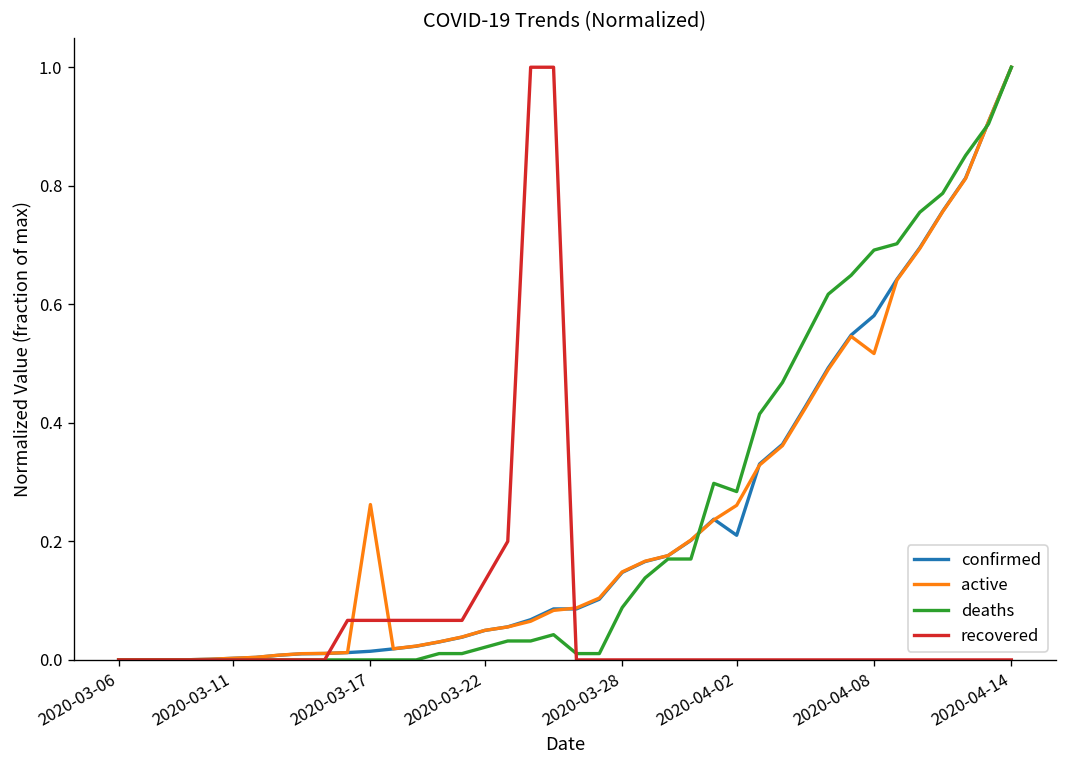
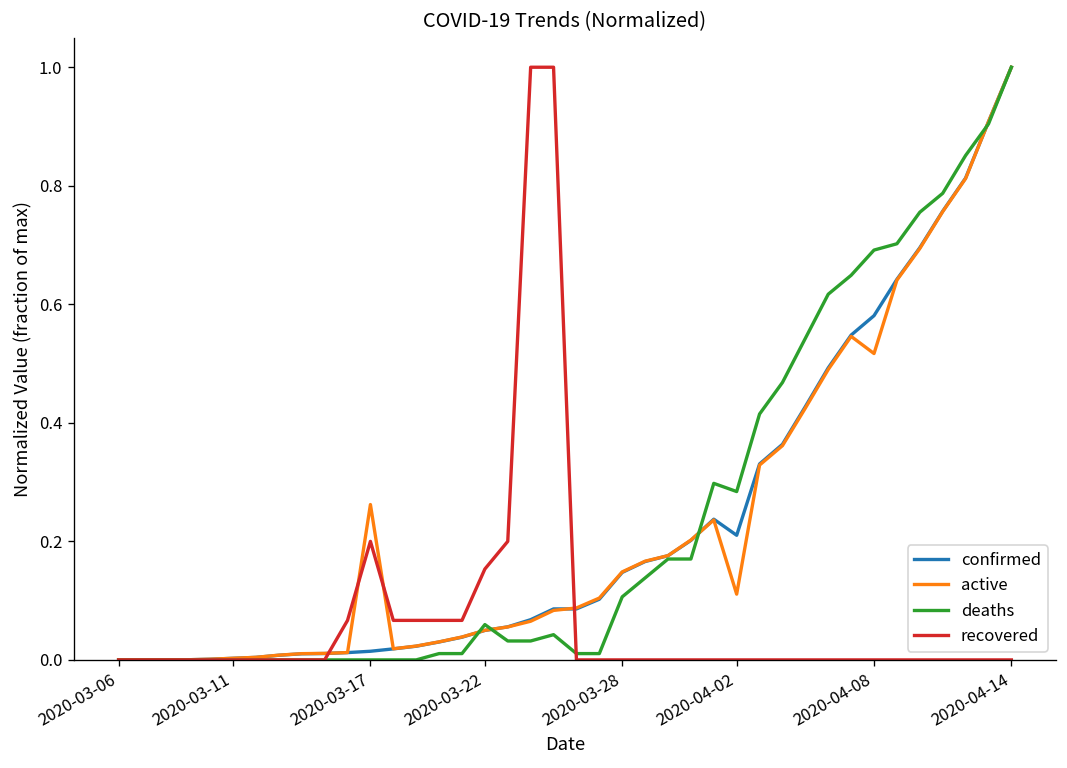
recovered, 2020-03-17: 0.07 -> 0.20
deaths, 2020-03-22: 0.02 -> 0.06
recovered, 2020-03-22: 0.13 -> 0.15
deaths, 2020-03-28: 0.09 -> 0.11
active, 2020-04-02: 0.26 -> 0.11
